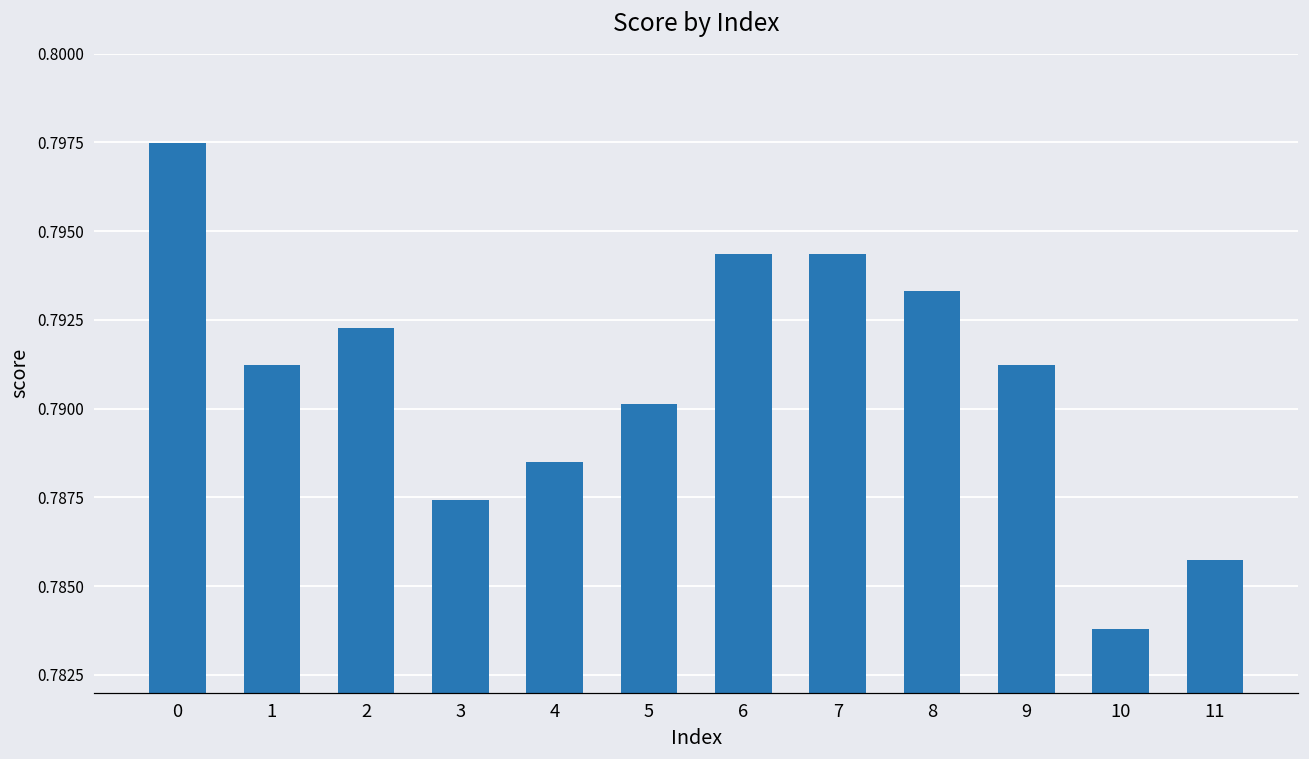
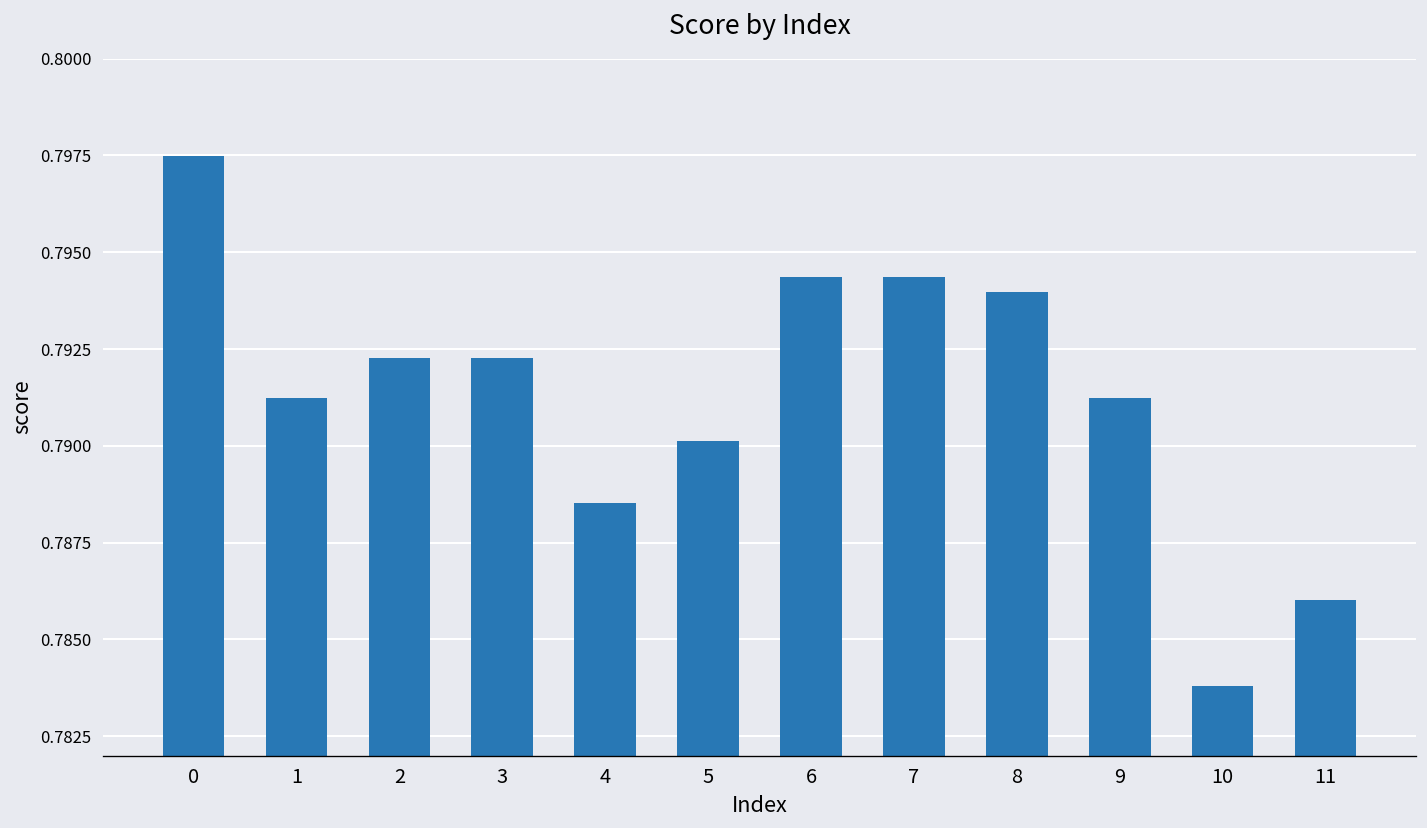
3: 0.7874 -> 0.7923
8: 0.7933 -> 0.7940
11: 0.7857 -> 0.7860
